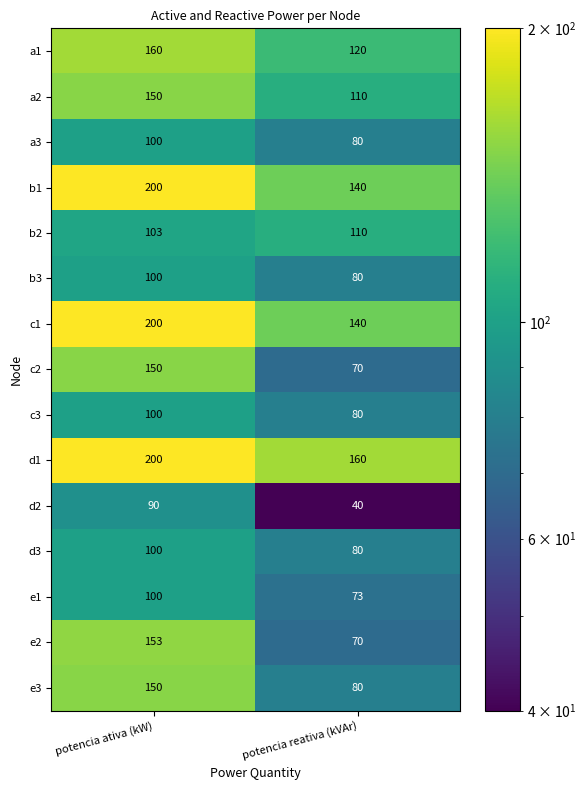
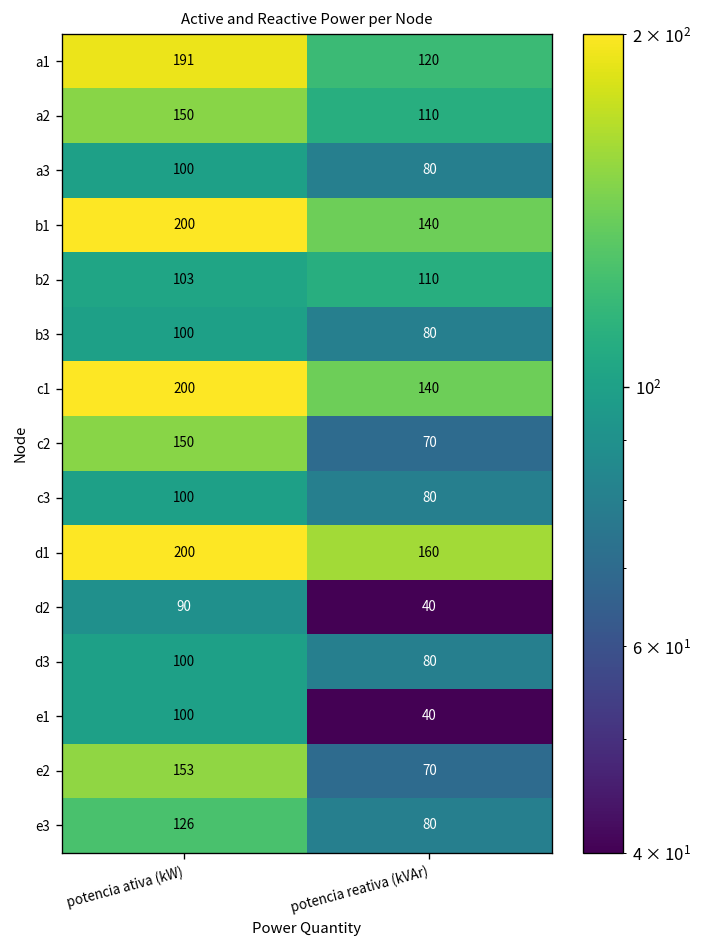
a1, potencia ativa (kW): 160 -> 191
e1, potencia reativa (kVAr): 73 -> 40
e3, potencia ativa (kW): 150 -> 126
